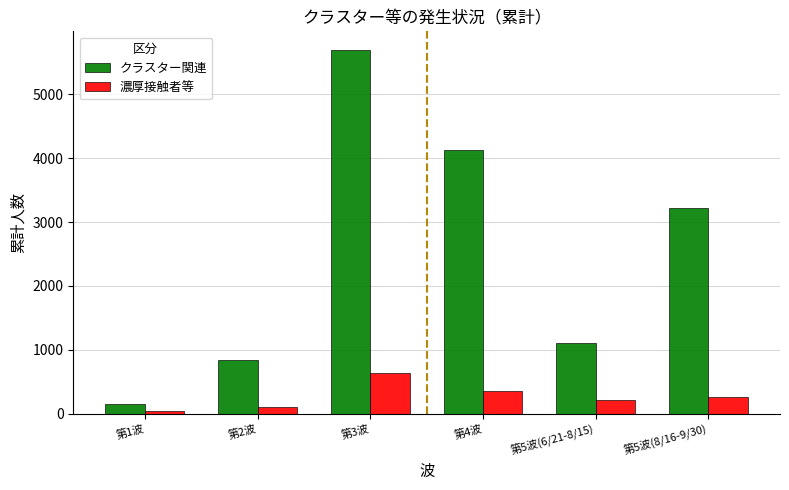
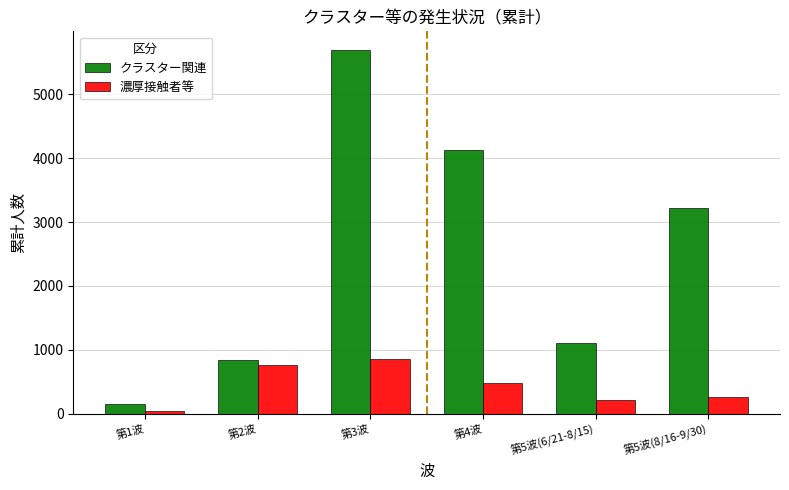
濃厚接触者等, 第2波: 100 -> 800
濃厚接触者等, 第3波: 600 -> 900
濃厚接触者等, 第4波: 400 -> 500
